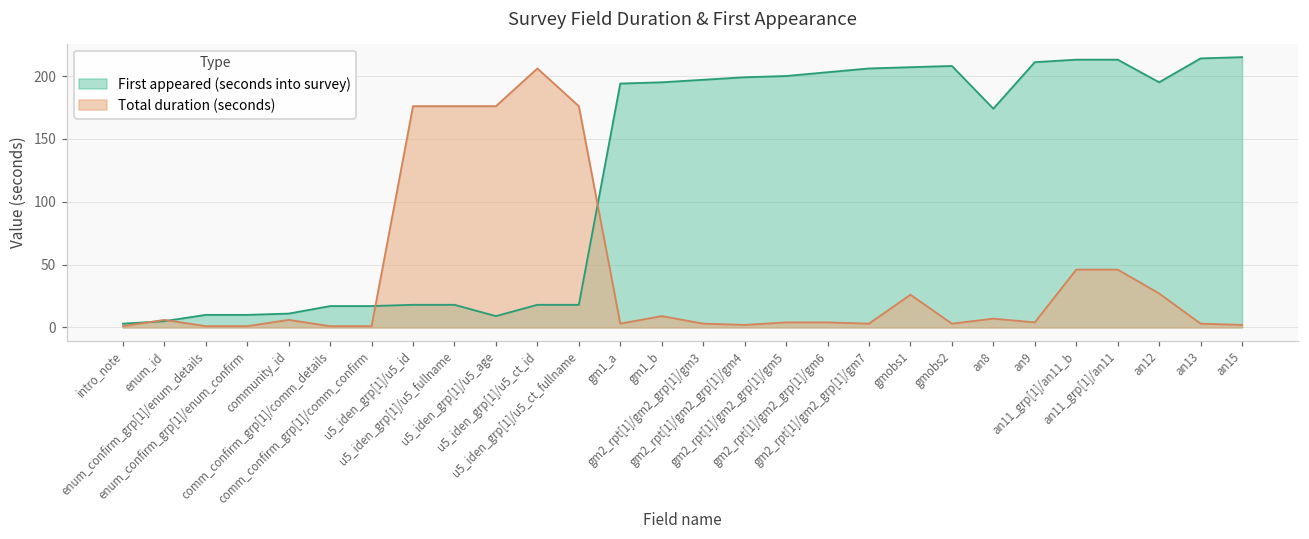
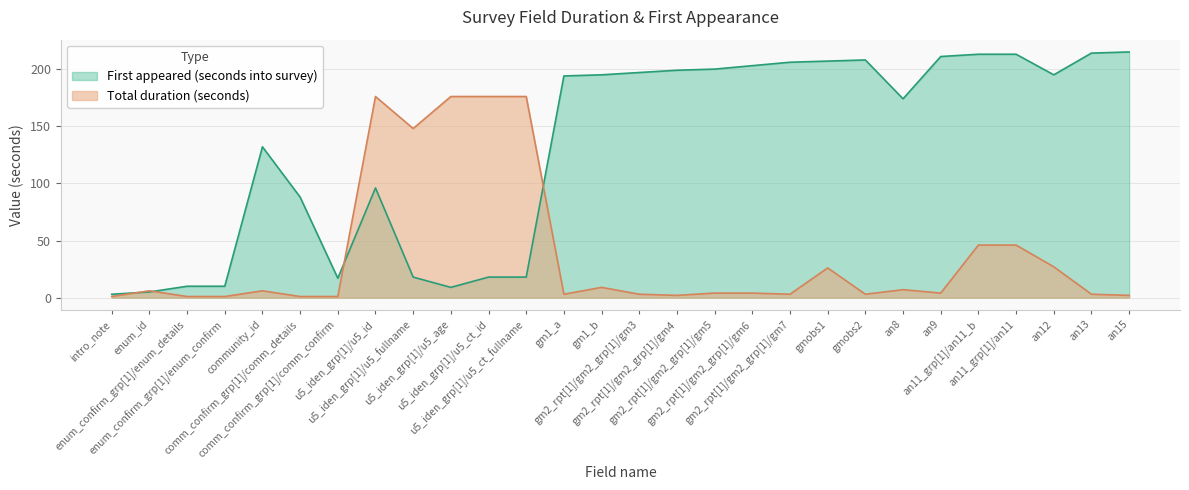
First appeared (seconds into survey), community_id: 11 -> 132
First appeared (seconds into survey), comm_confirm_grp[1]/comm_details: 17 -> 88
First appeared (seconds into survey), u5_iden_grp[1]/u5_id: 18 -> 96
Total duration (seconds), u5_iden_grp[1]/u5_fullname: 176 -> 148
Total duration (seconds), u5_iden_grp[1]/u5_ct_id: 206 -> 176
